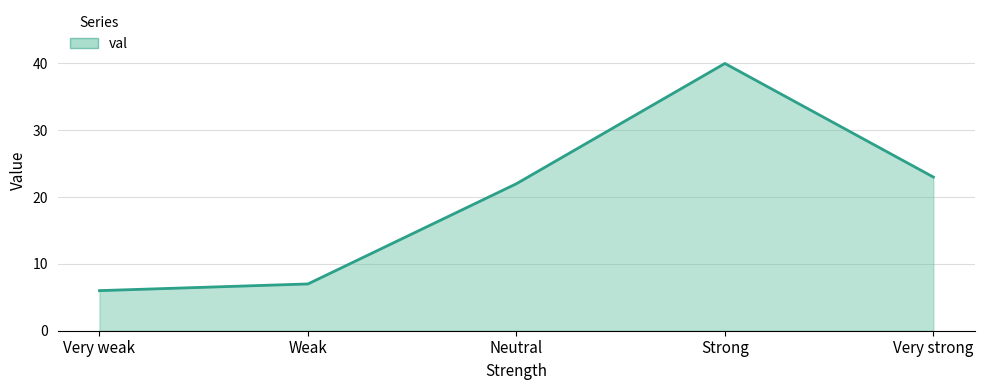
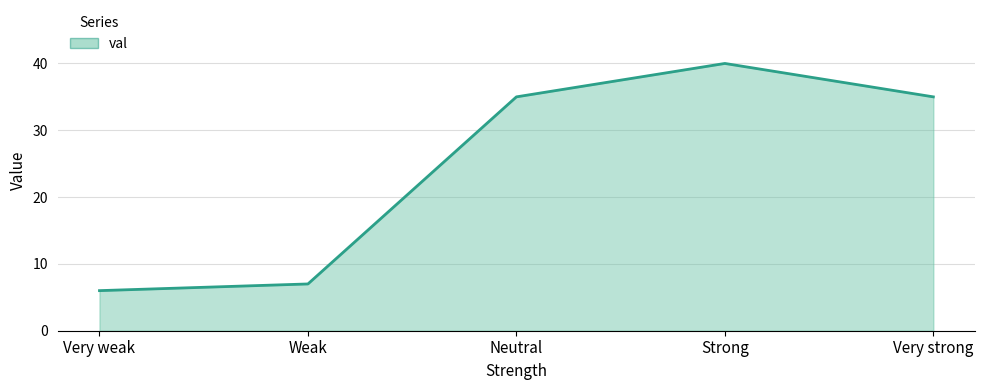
Neutral: 22 -> 35
Very strong: 23 -> 35
